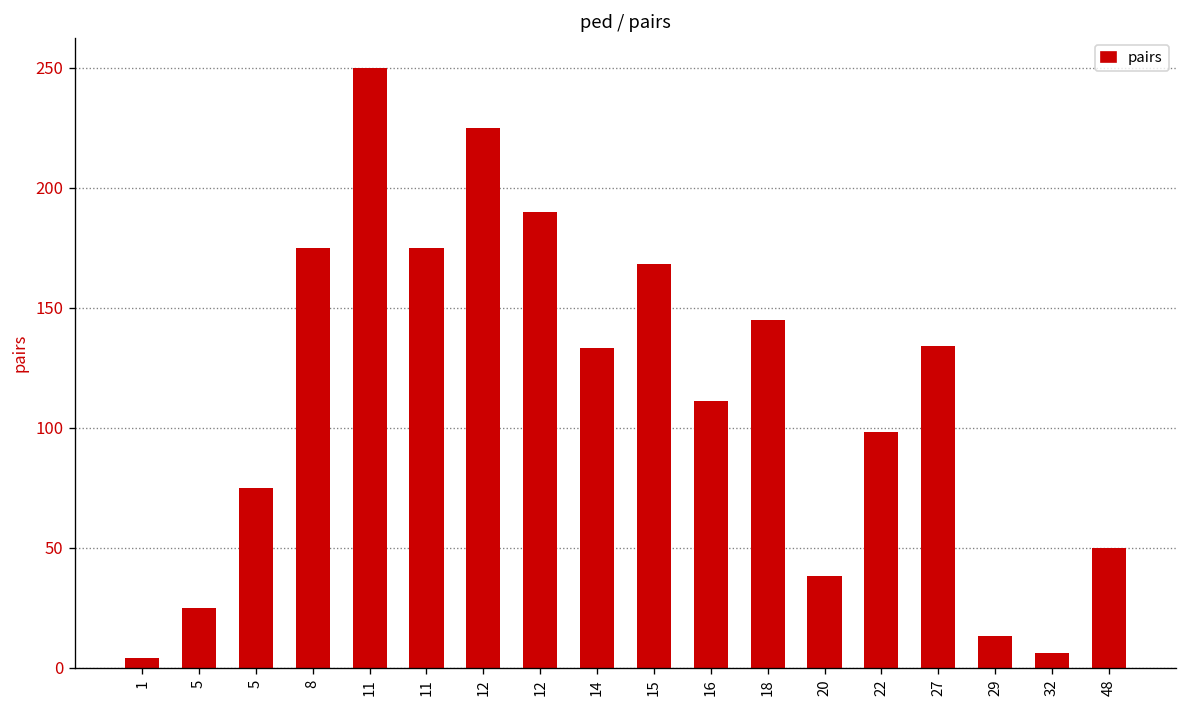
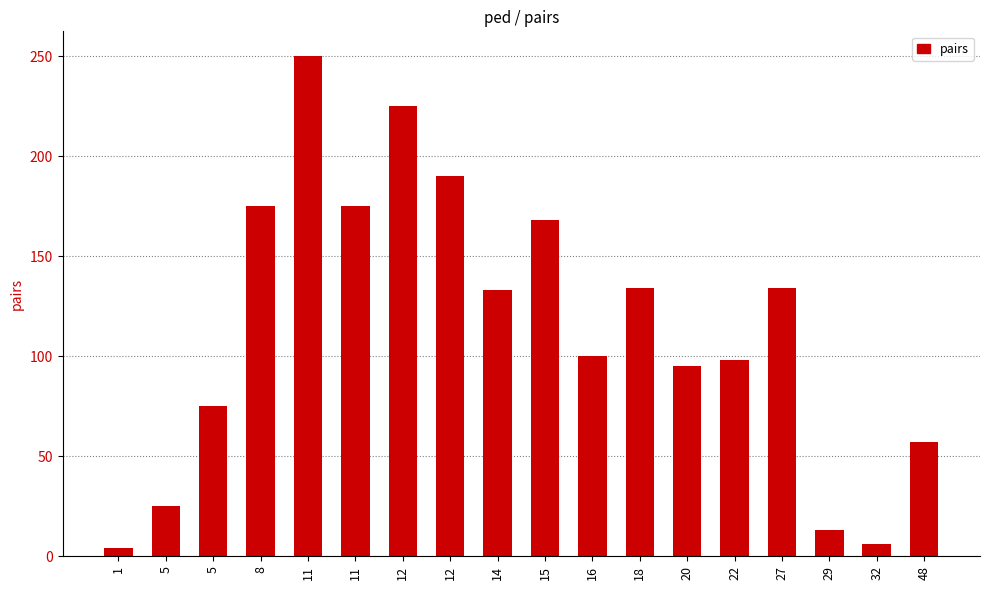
16: 111 -> 100
18: 145 -> 134
20: 38 -> 95
48: 50 -> 57
